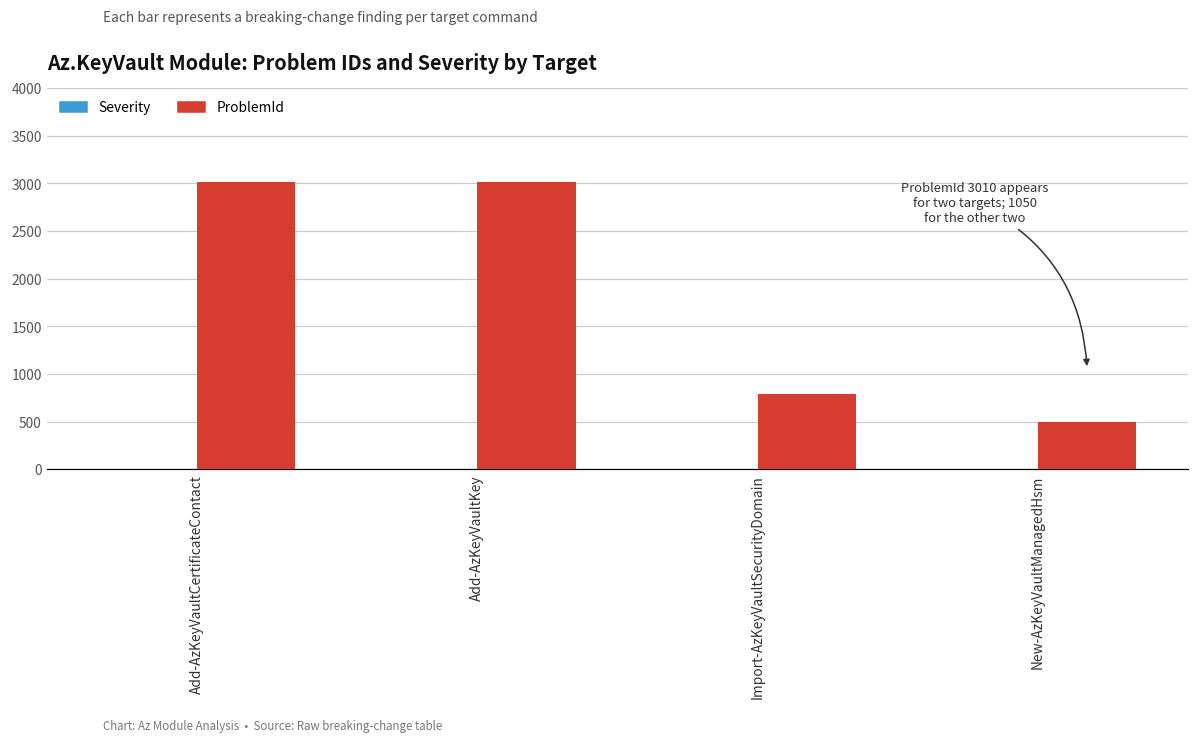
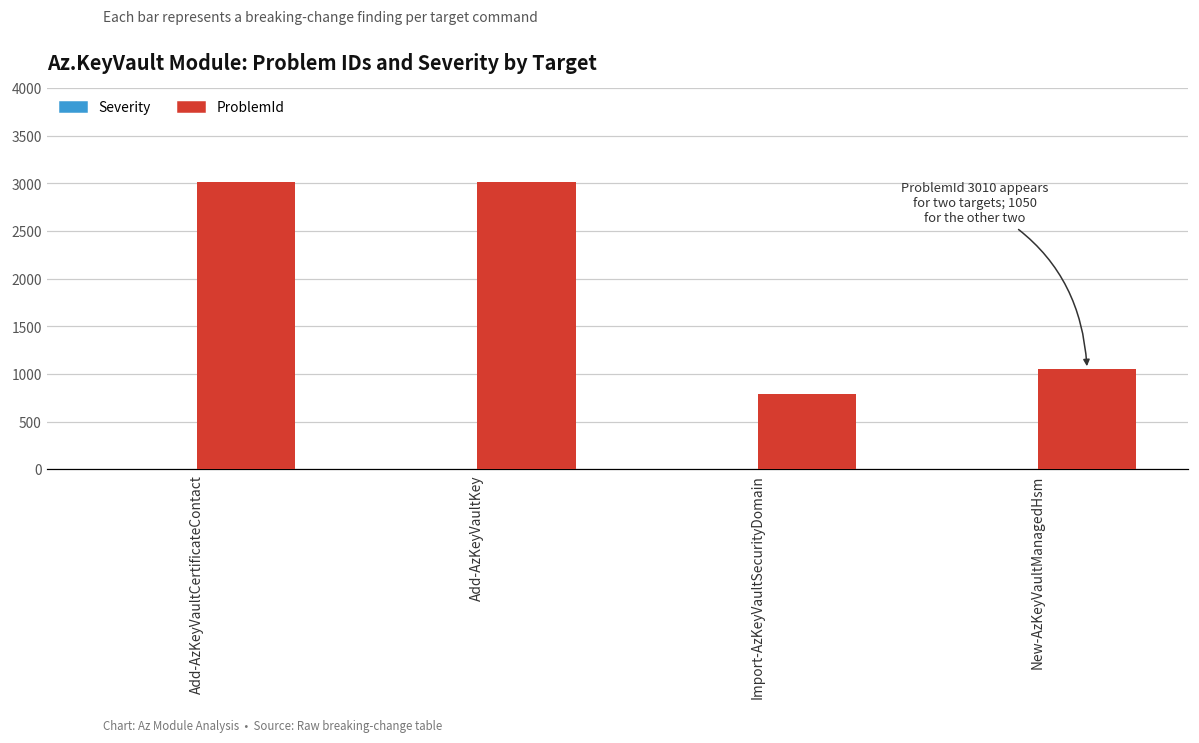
ProblemId, New-AzKeyVaultManagedHsm: 500 -> 1100
